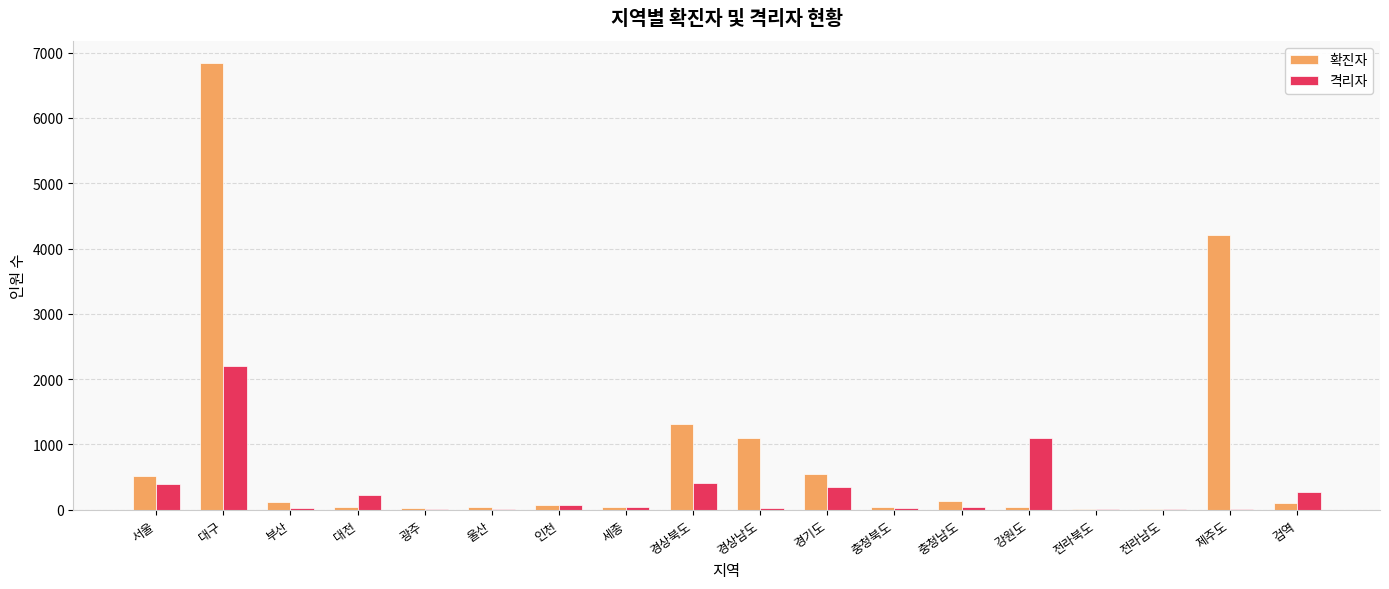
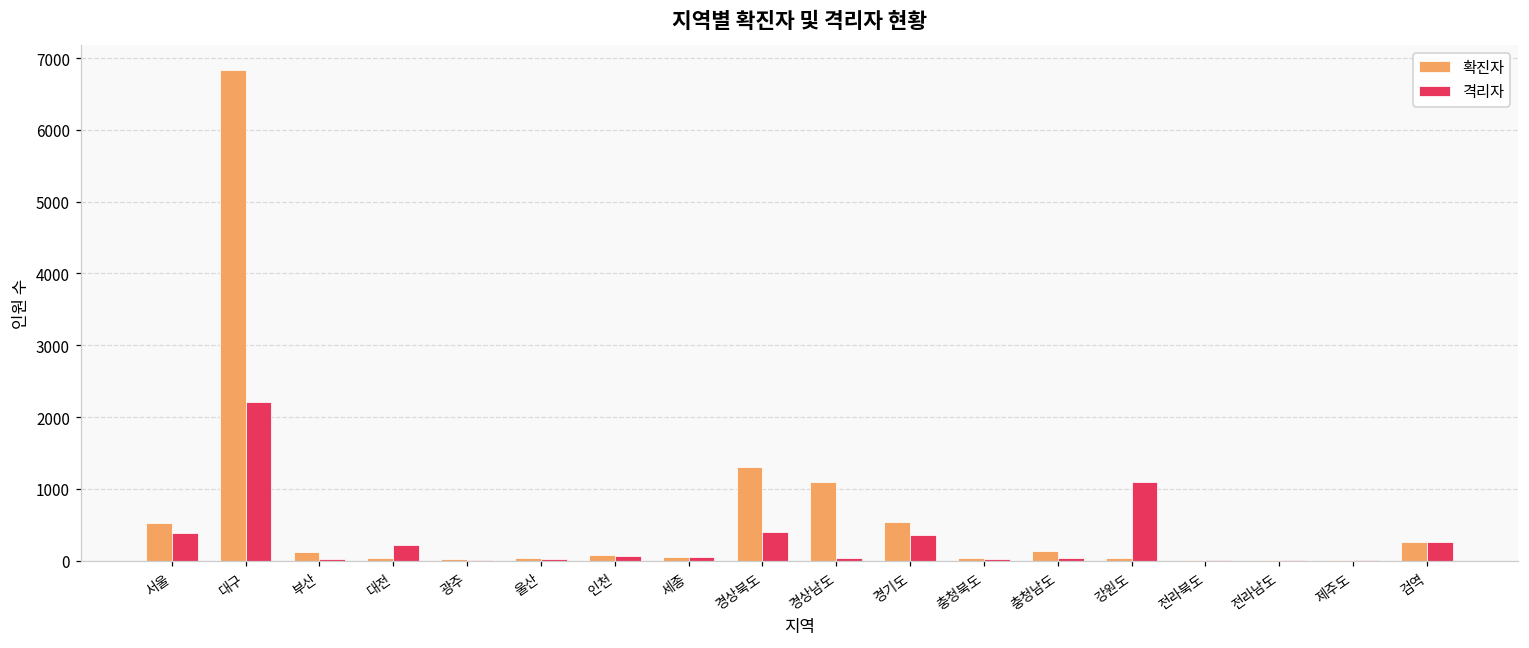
확진자, 제주도: 4200 -> 0
확진자, 검역: 100 -> 300
